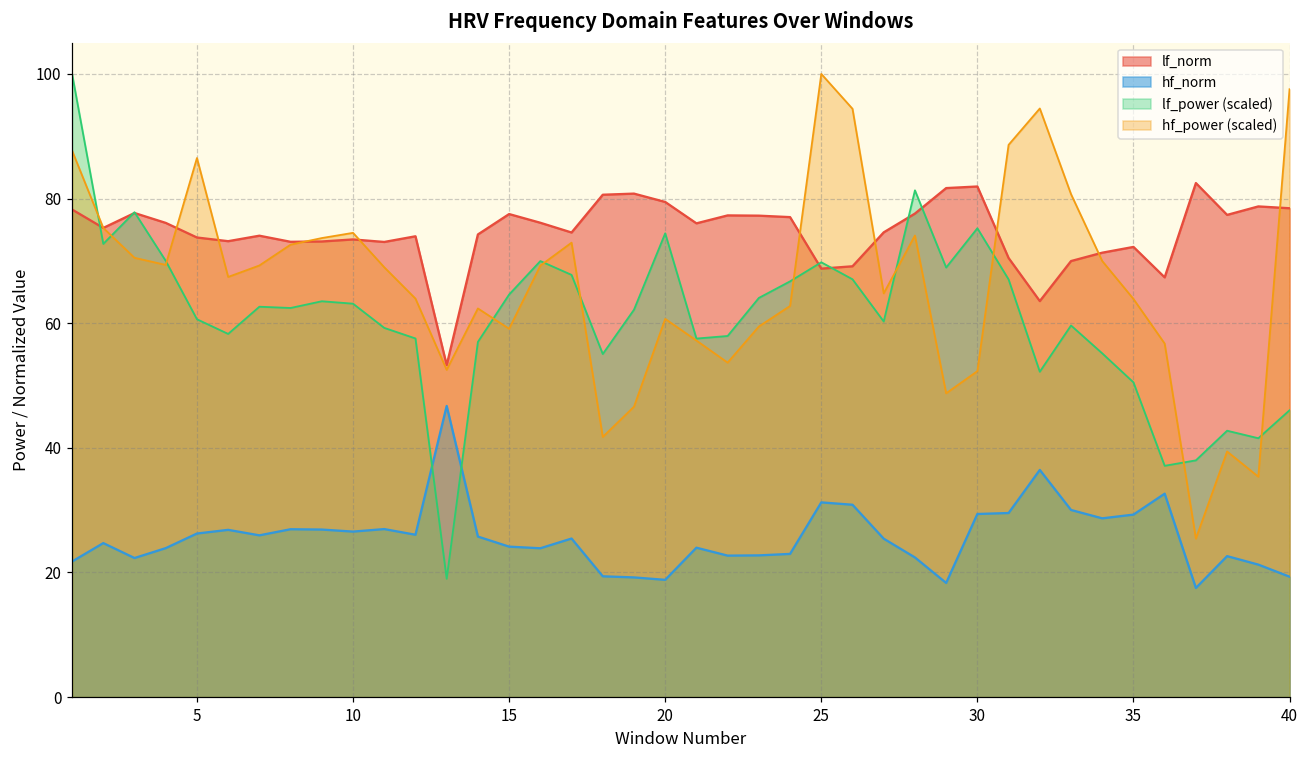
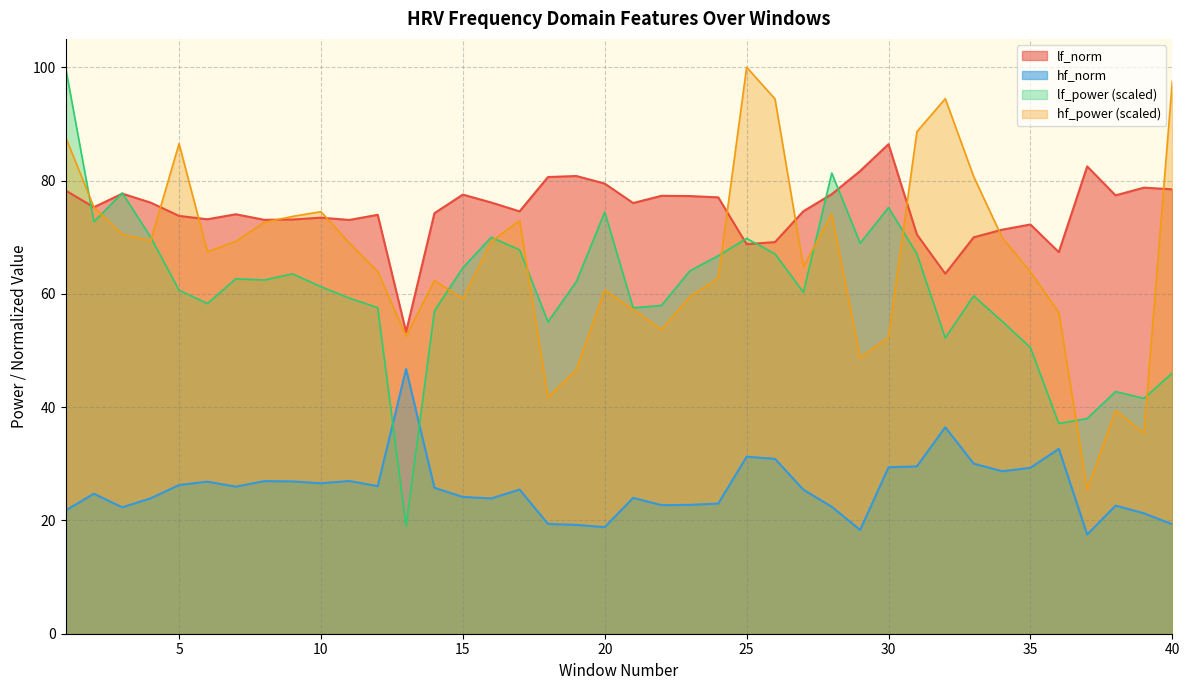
lf_power (scaled), 10: 63 -> 61
lf_norm, 30: 82 -> 86
